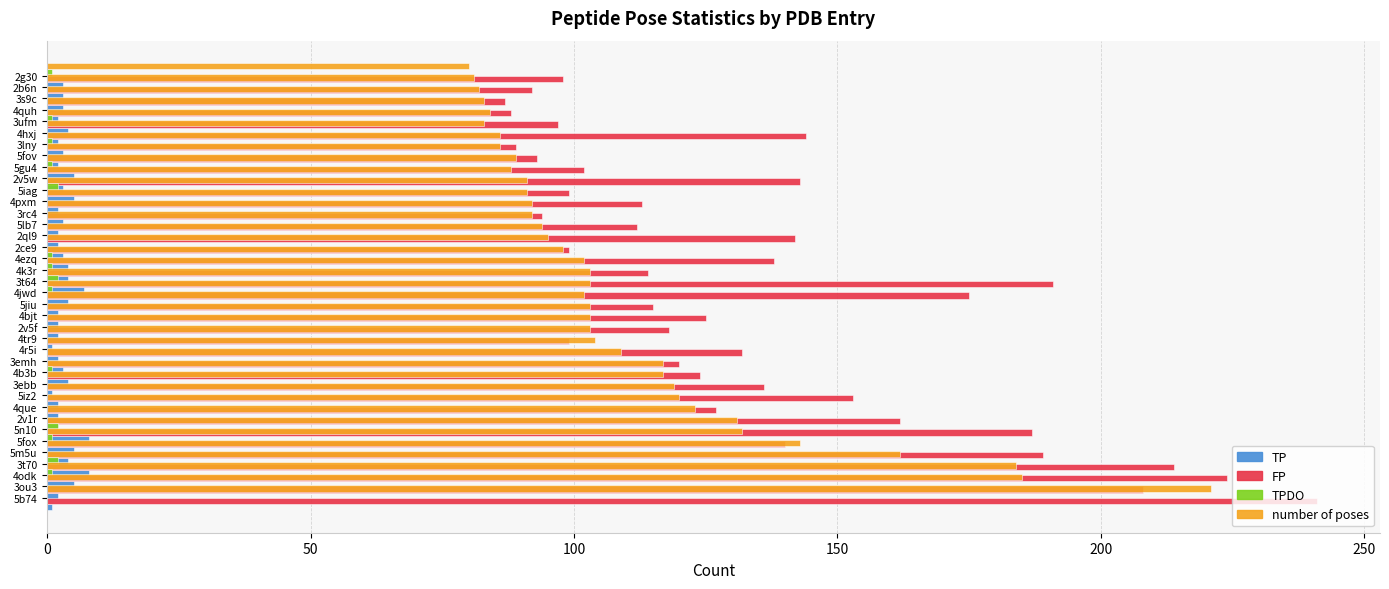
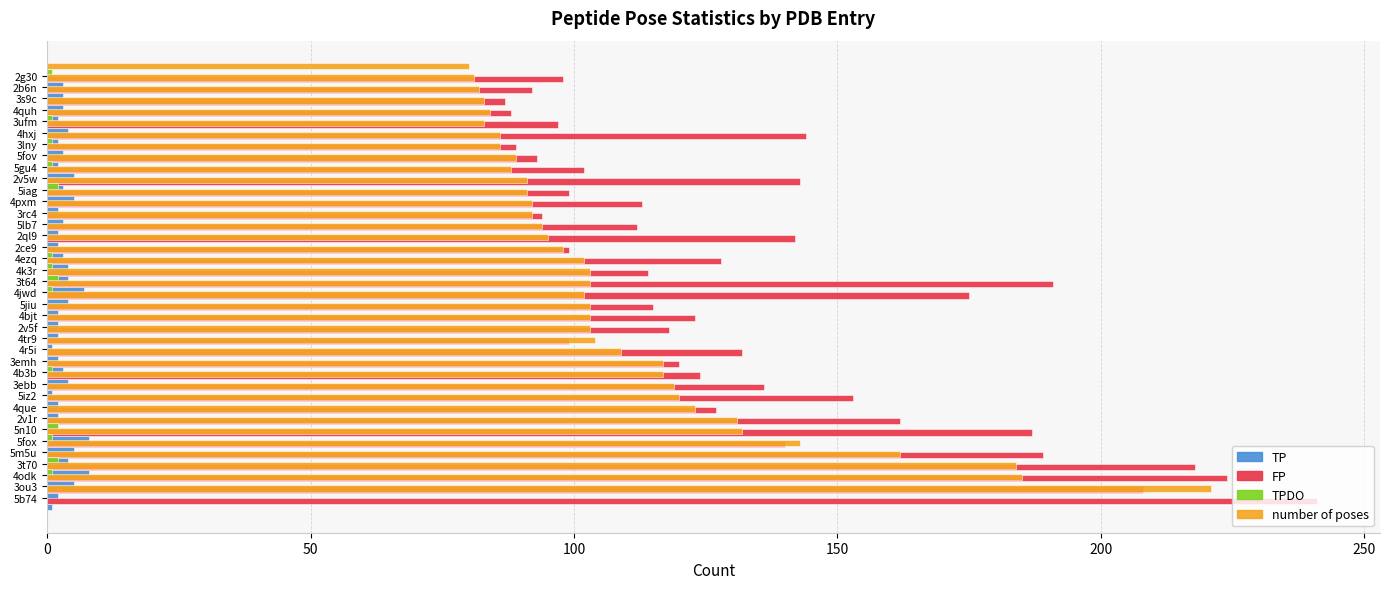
FP, 4ezq: 138 -> 128
FP, 4bjt: 125 -> 123
FP, 3t70: 214 -> 218
